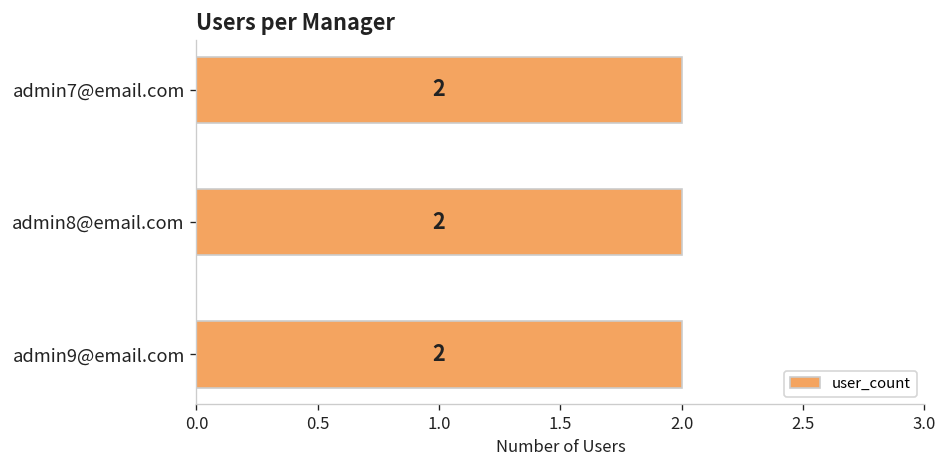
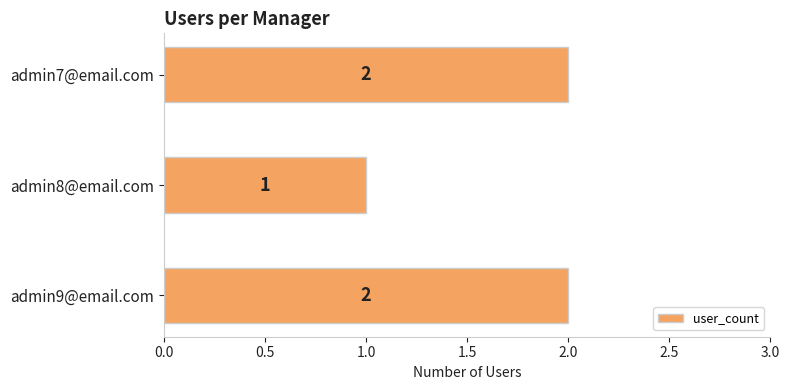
admin8@email.com: 2 -> 1
